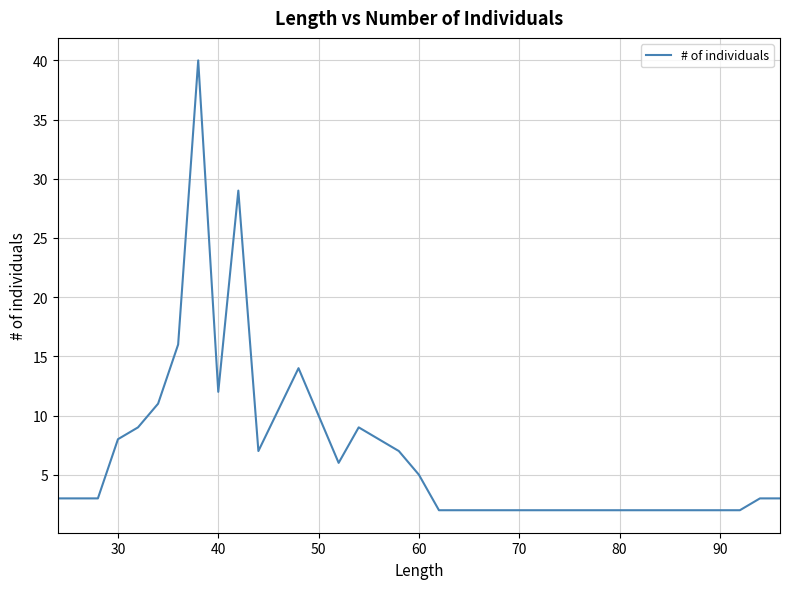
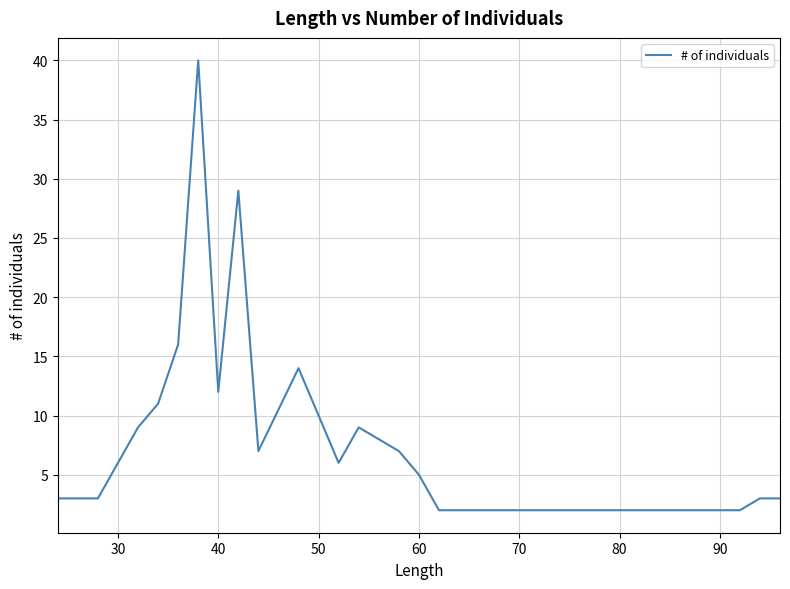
30: 8 -> 6
